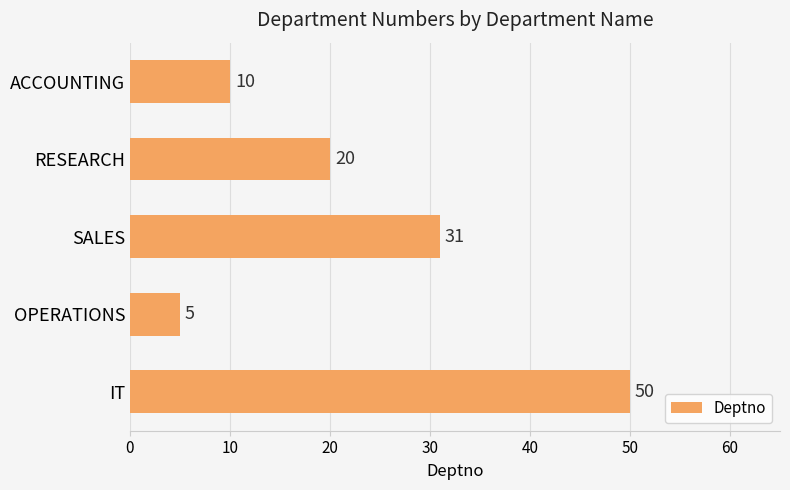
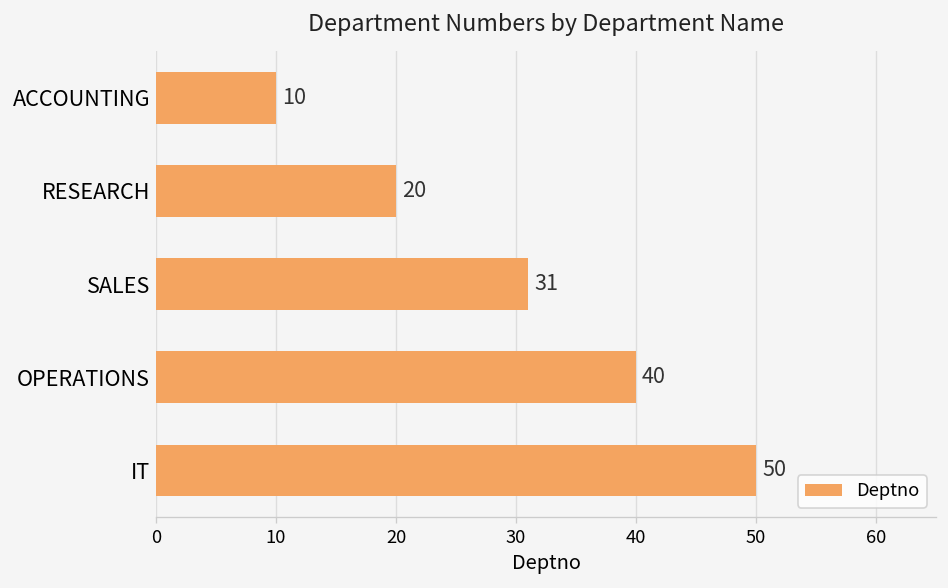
OPERATIONS: 5 -> 40
